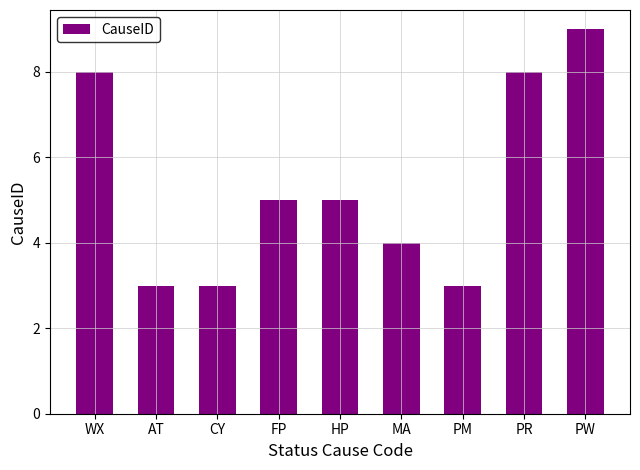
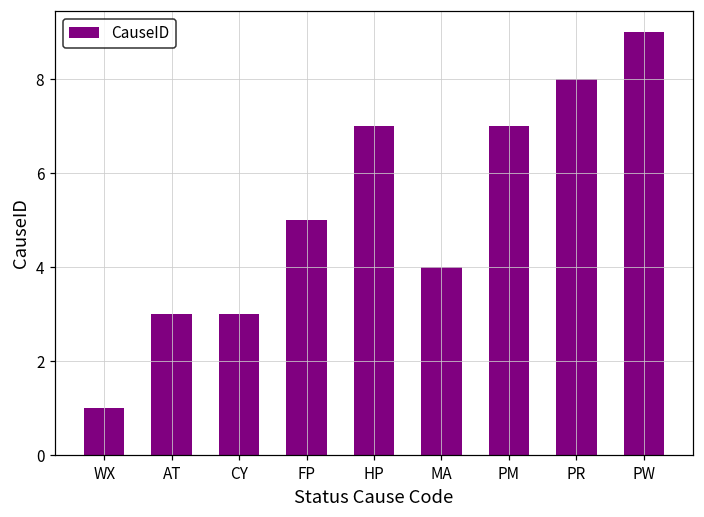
WX: 8 -> 1
HP: 5 -> 7
PM: 3 -> 7
